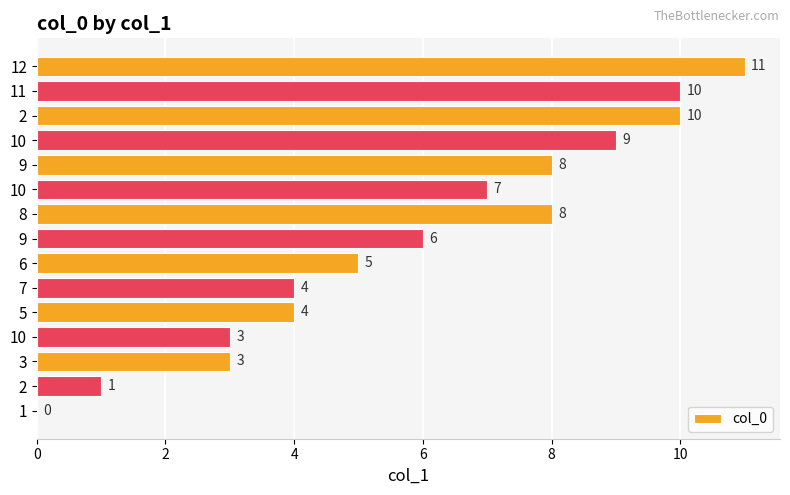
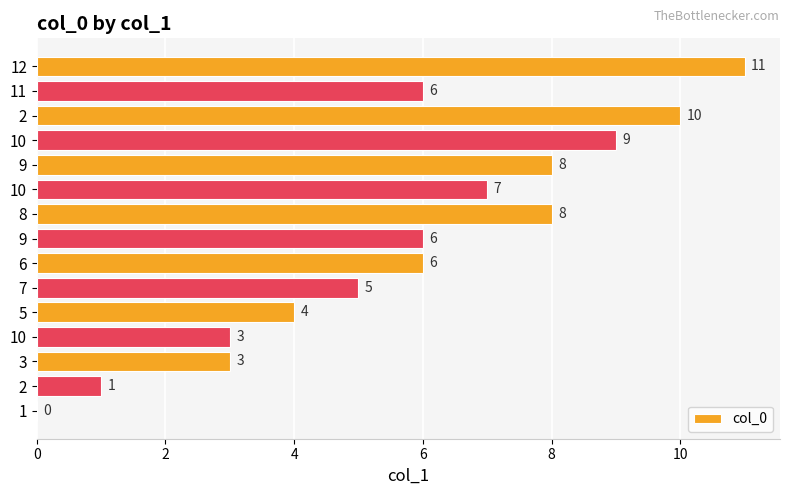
11: 10 -> 6
6: 5 -> 6
7: 4 -> 5
